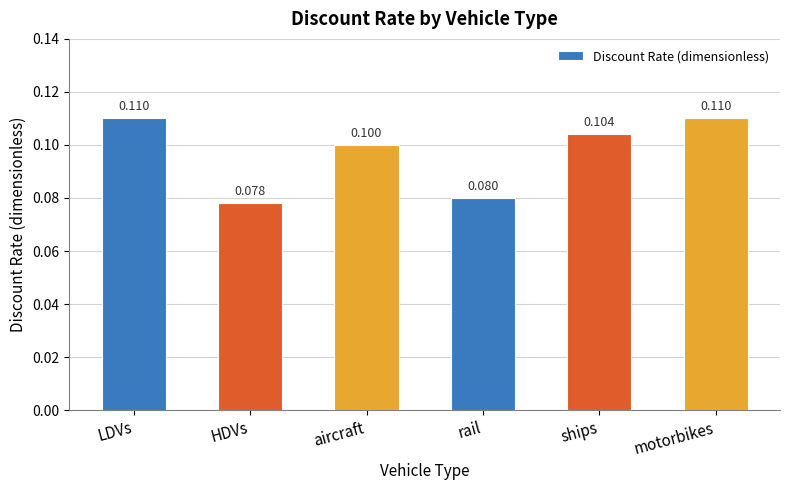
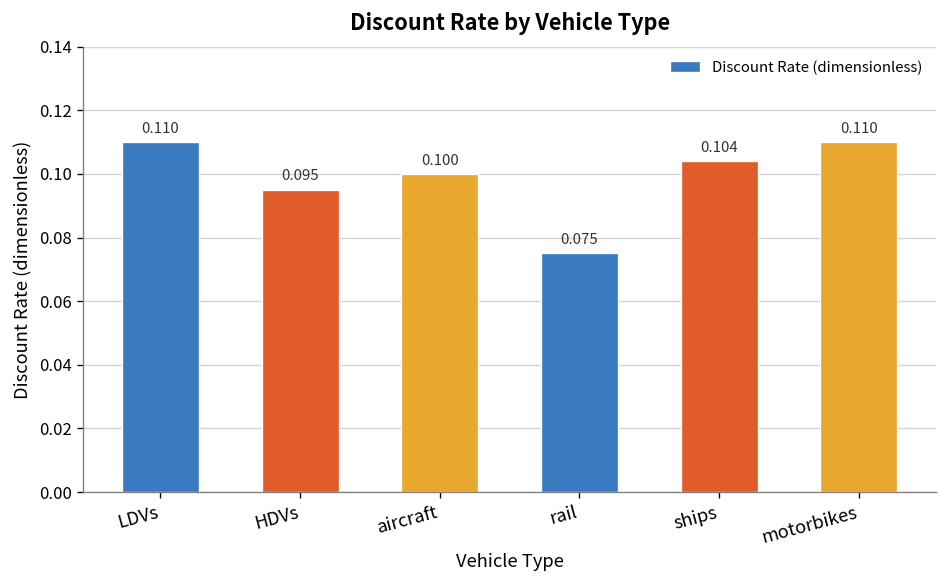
HDVs: 0.078 -> 0.095
rail: 0.080 -> 0.075
